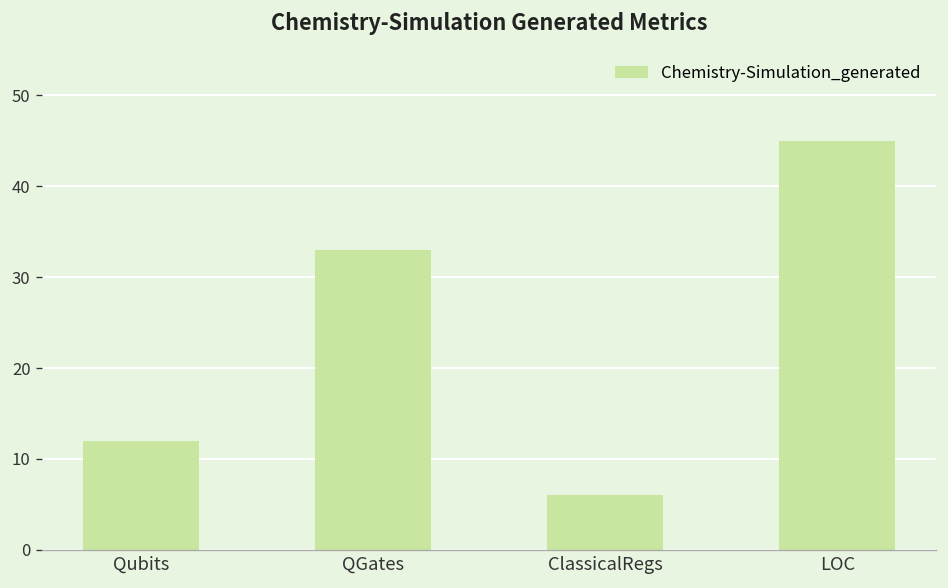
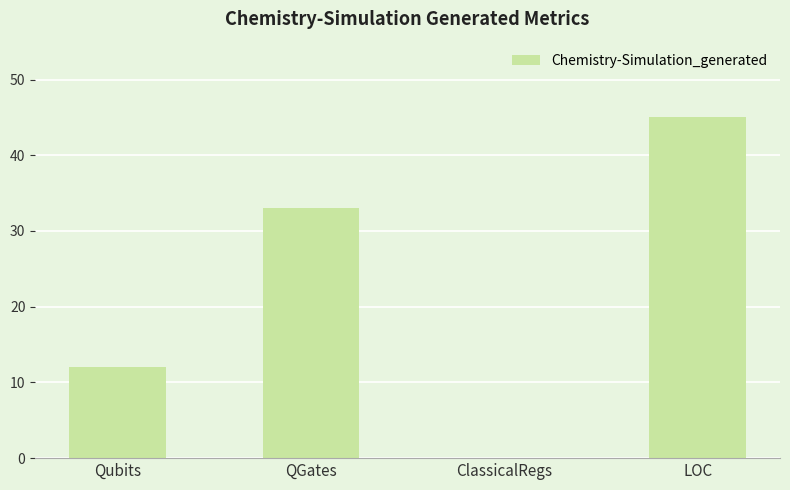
ClassicalRegs: 6 -> 0
